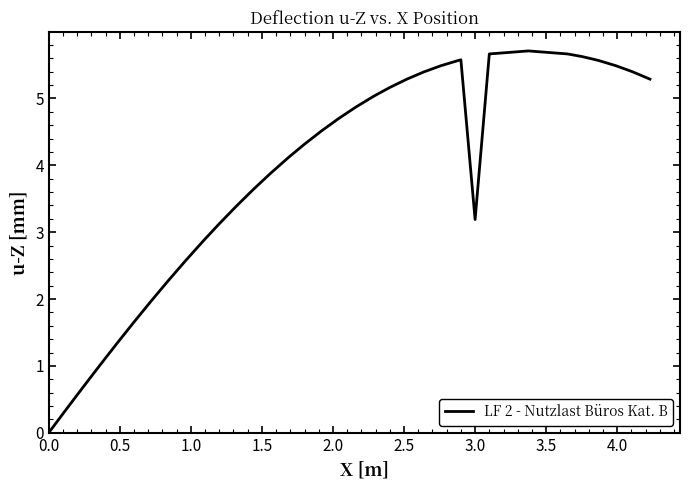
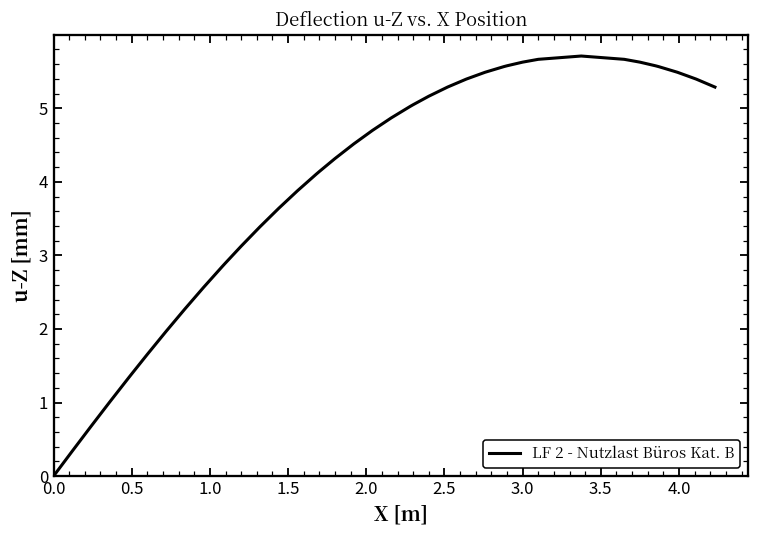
3.0: 3.2 -> 5.6
